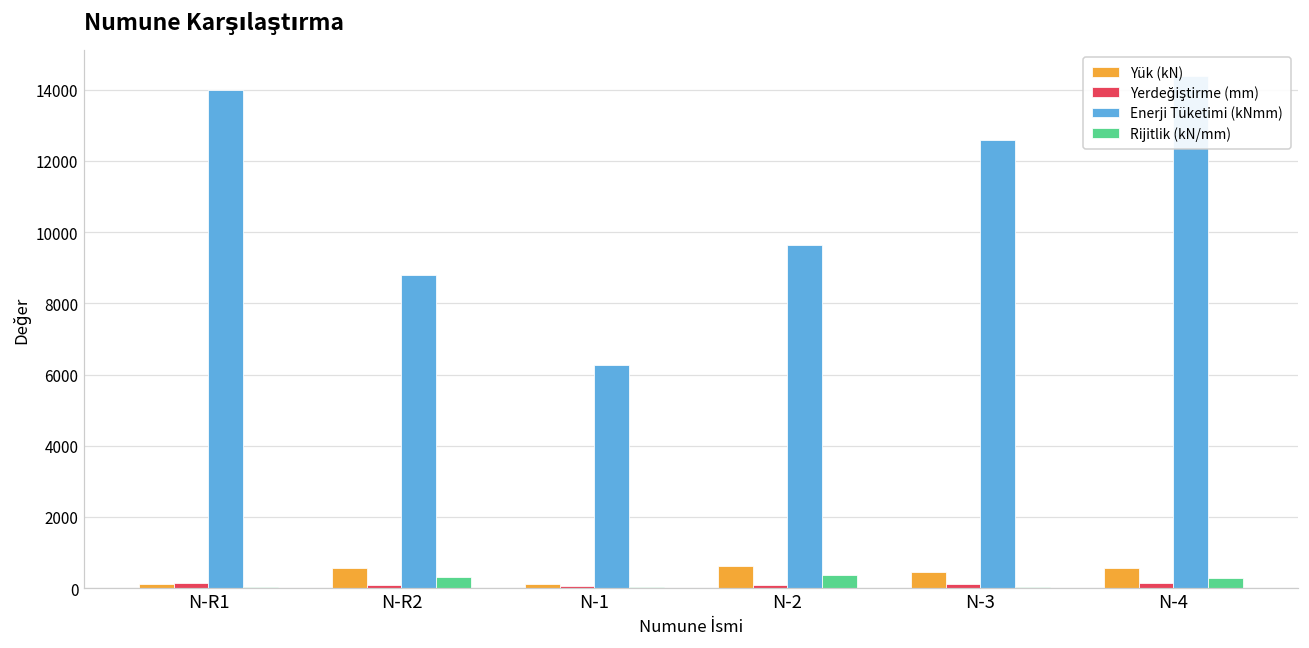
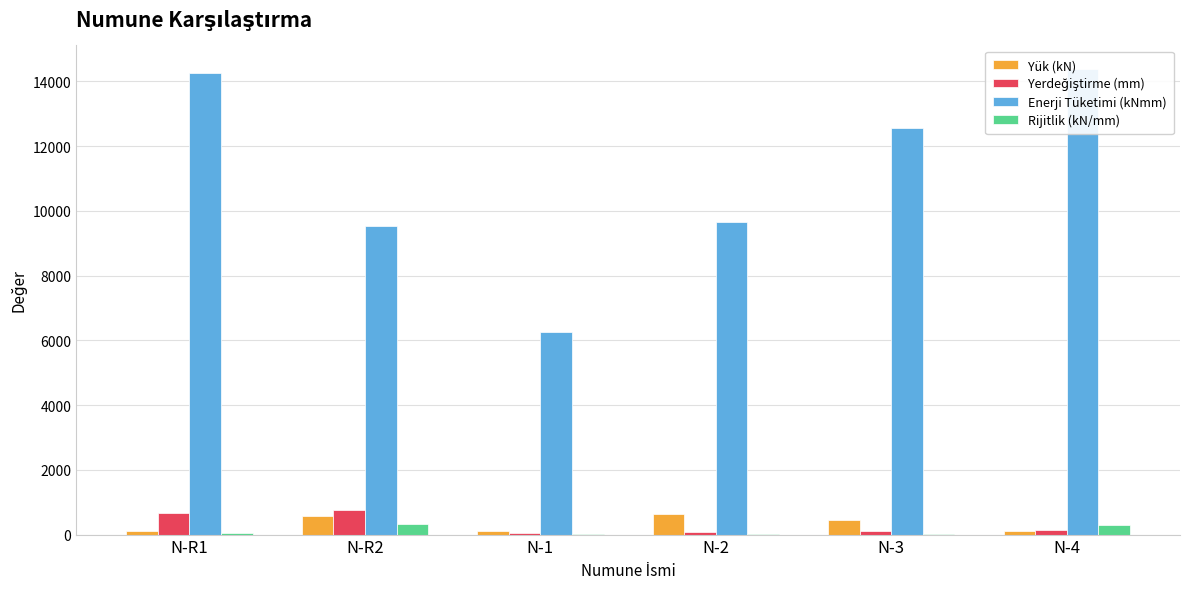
Yerdeğiştirme (mm), N-R1: 100 -> 700
Enerji Tüketimi (kNmm), N-R1: 14000 -> 14300
Yerdeğiştirme (mm), N-R2: 100 -> 800
Enerji Tüketimi (kNmm), N-R2: 8800 -> 9500
Rijitlik (kN/mm), N-2: 400 -> 0
Yük (kN), N-4: 600 -> 100
